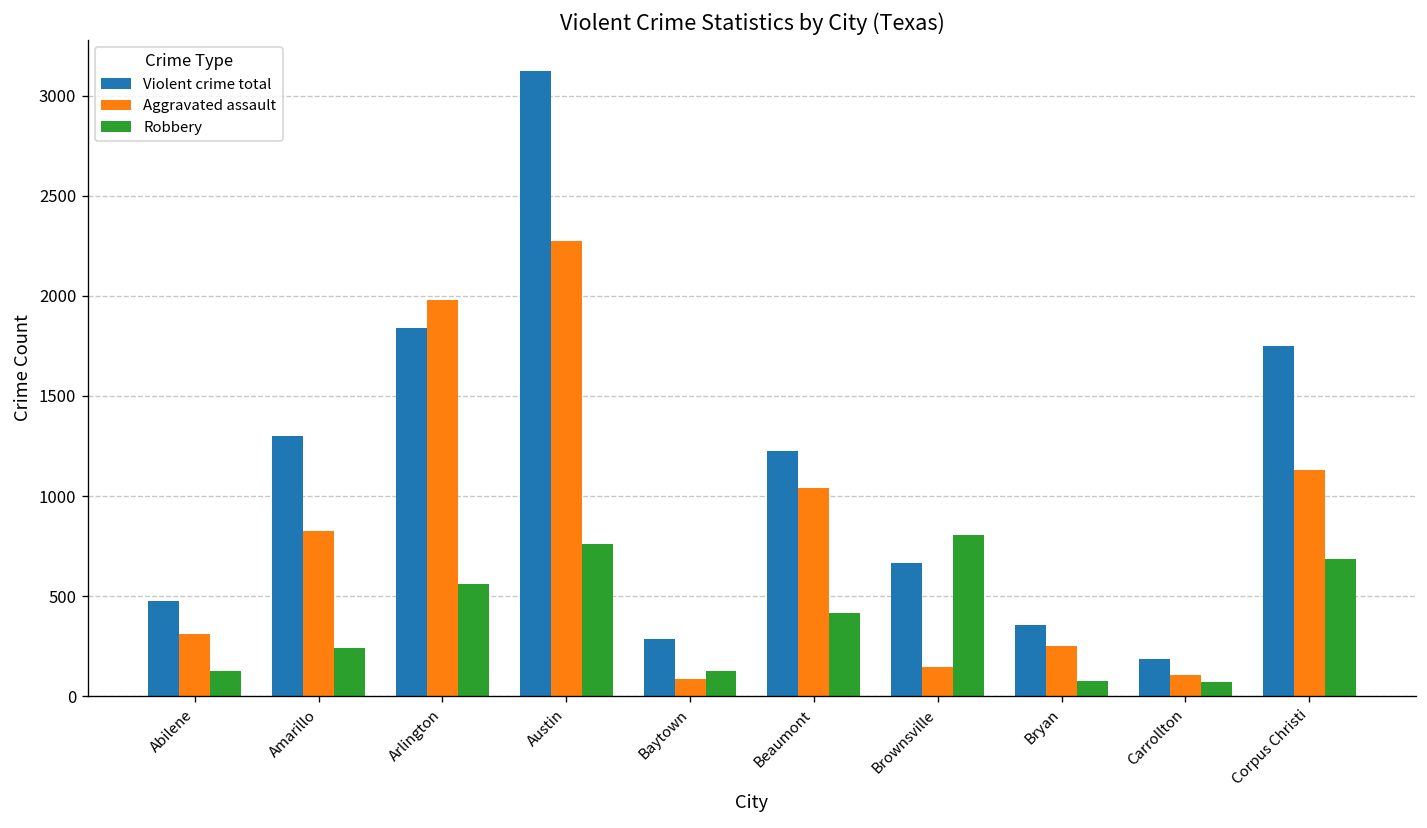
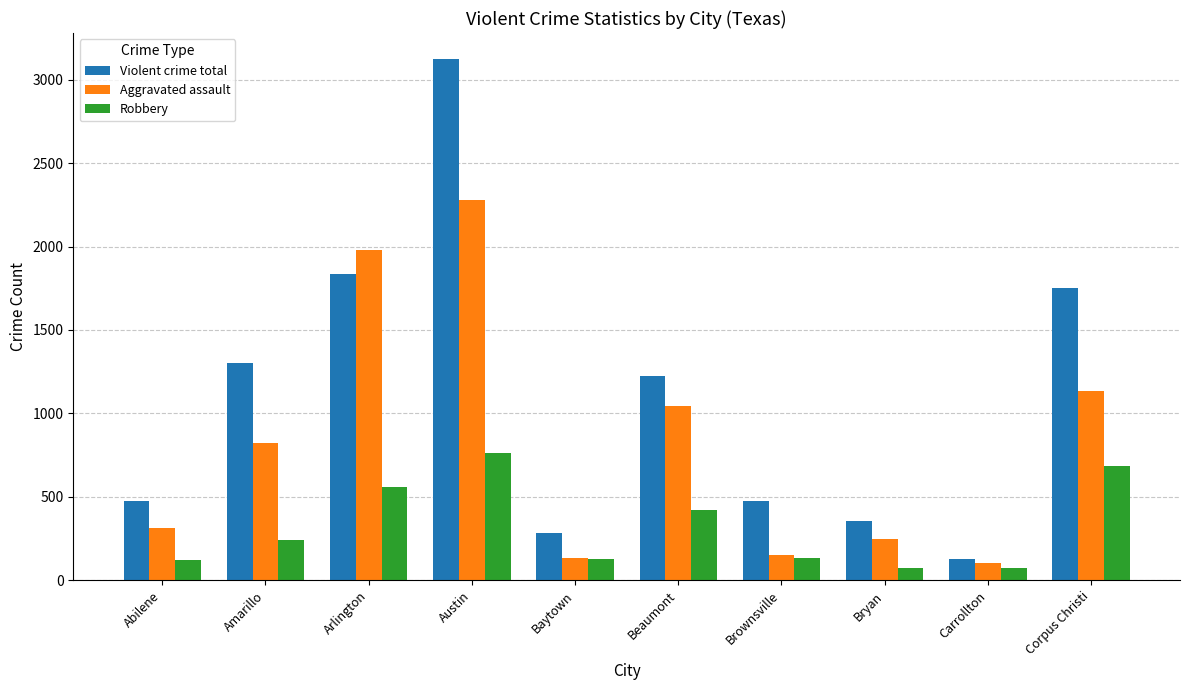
Aggravated assault, Baytown: 90 -> 140
Violent crime total, Brownsville: 660 -> 470
Robbery, Brownsville: 810 -> 140
Violent crime total, Carrollton: 190 -> 130
